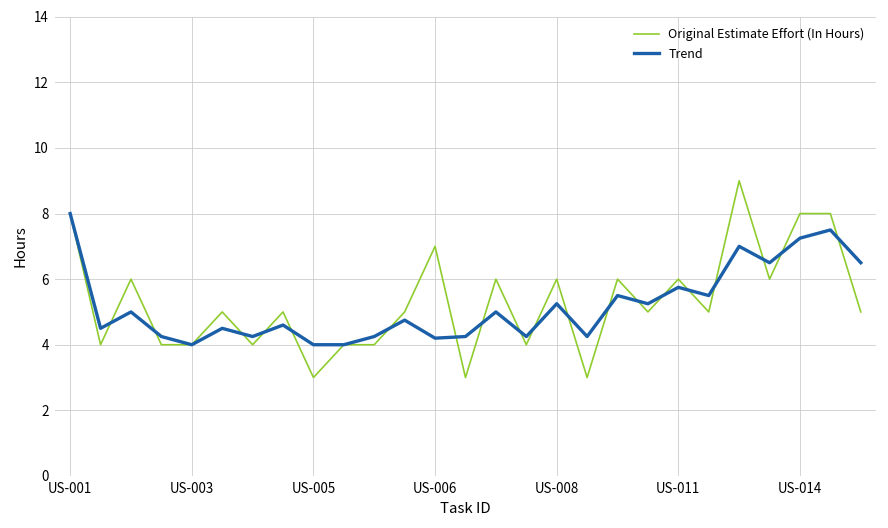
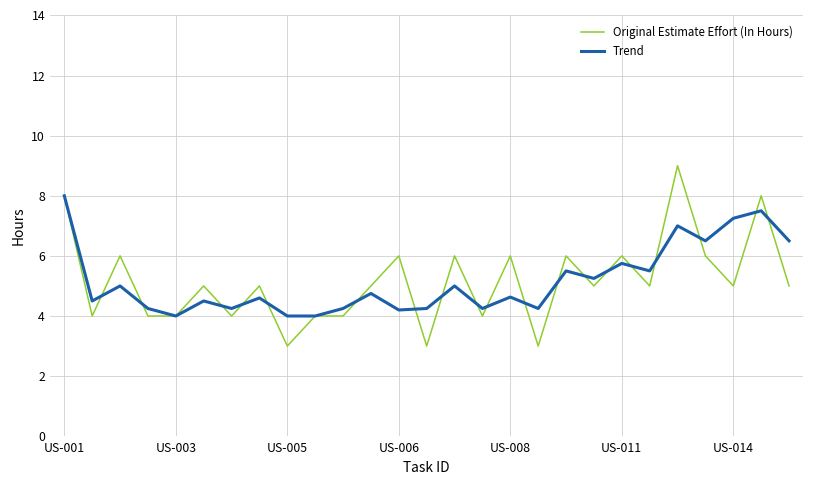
Original Estimate Effort (In Hours), US-006: 7 -> 6
Trend, US-008: 5.3 -> 4.6
Original Estimate Effort (In Hours), US-014: 8 -> 5
